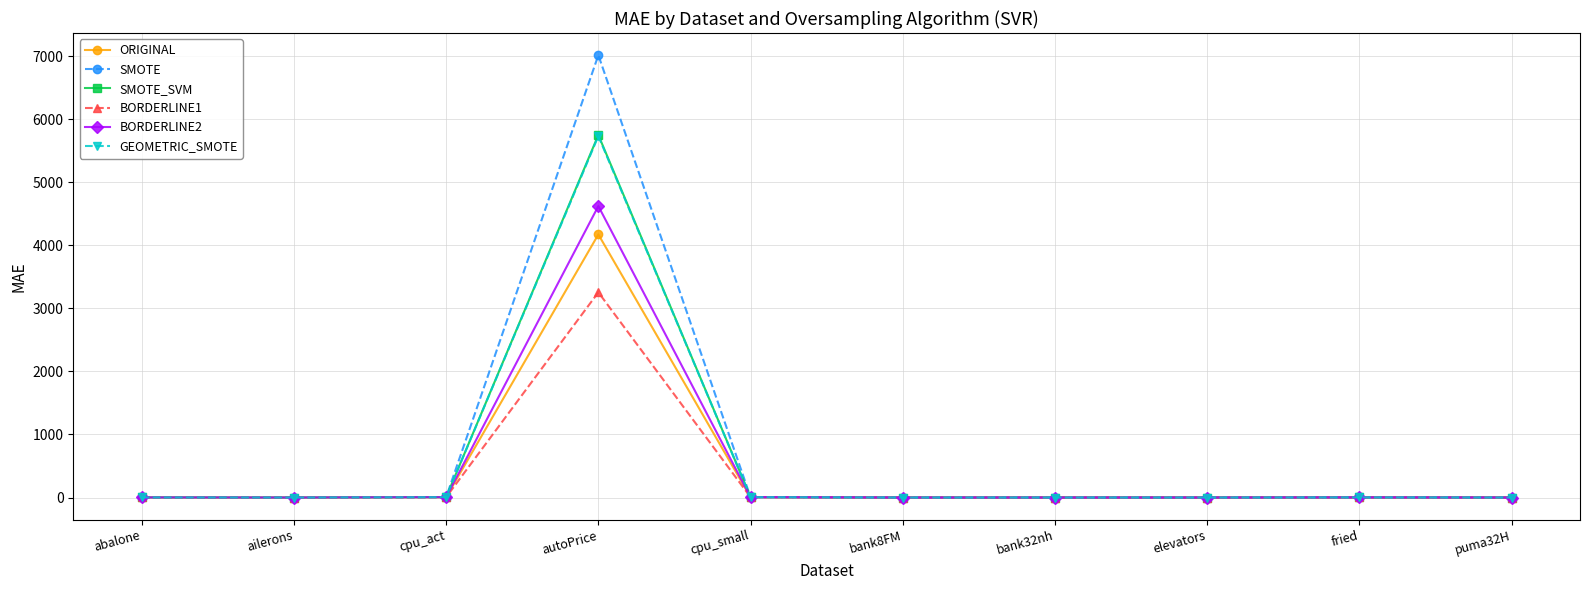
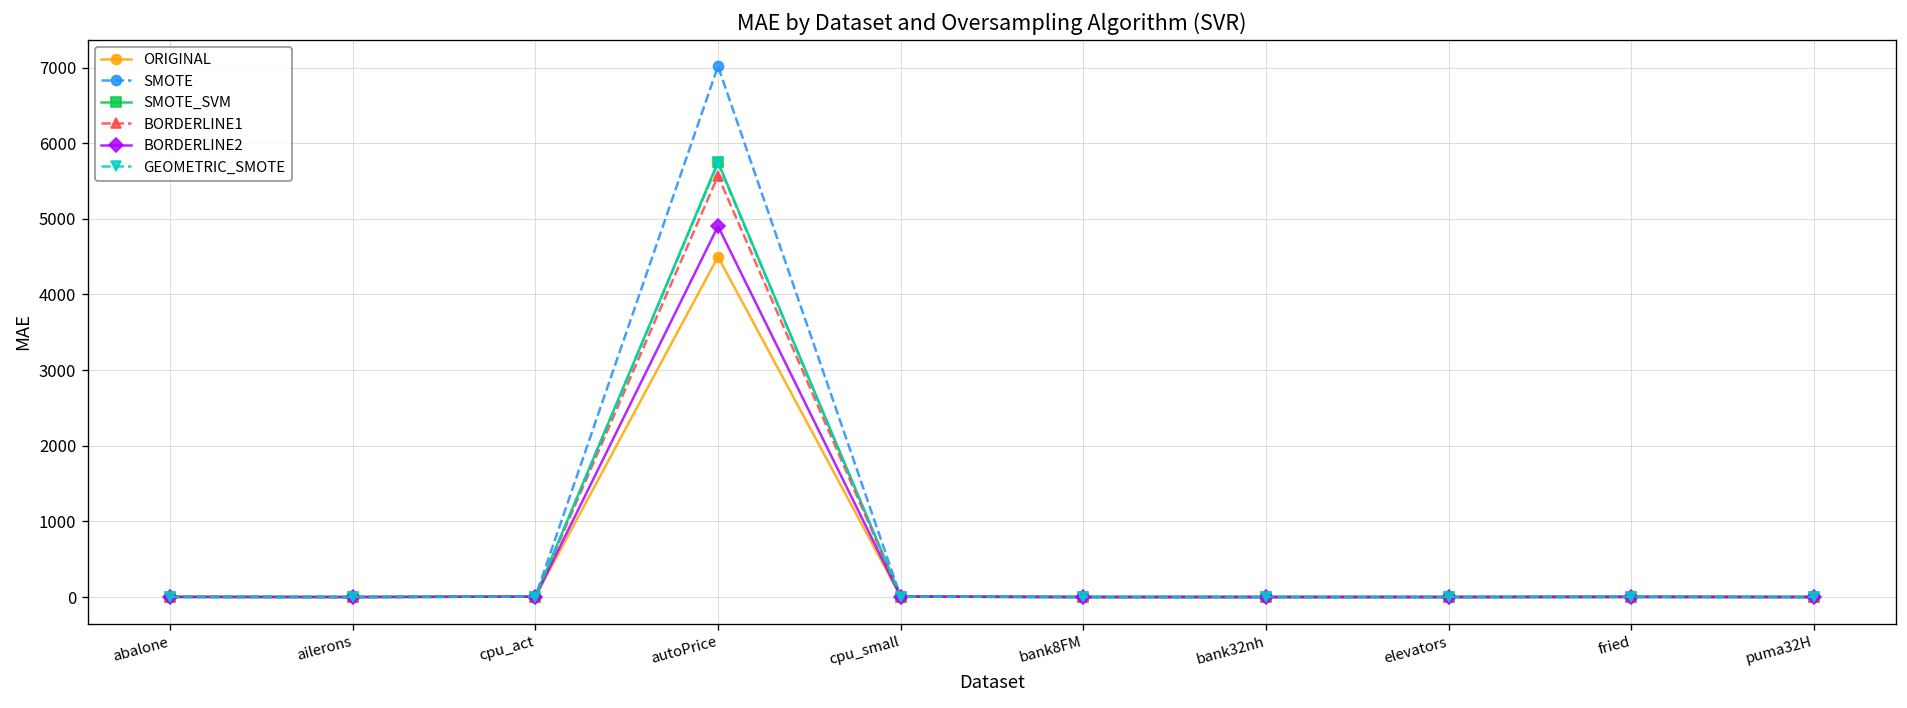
ORIGINAL, autoPrice: 4200 -> 4500
BORDERLINE1, autoPrice: 3300 -> 5600
BORDERLINE2, autoPrice: 4600 -> 4900
